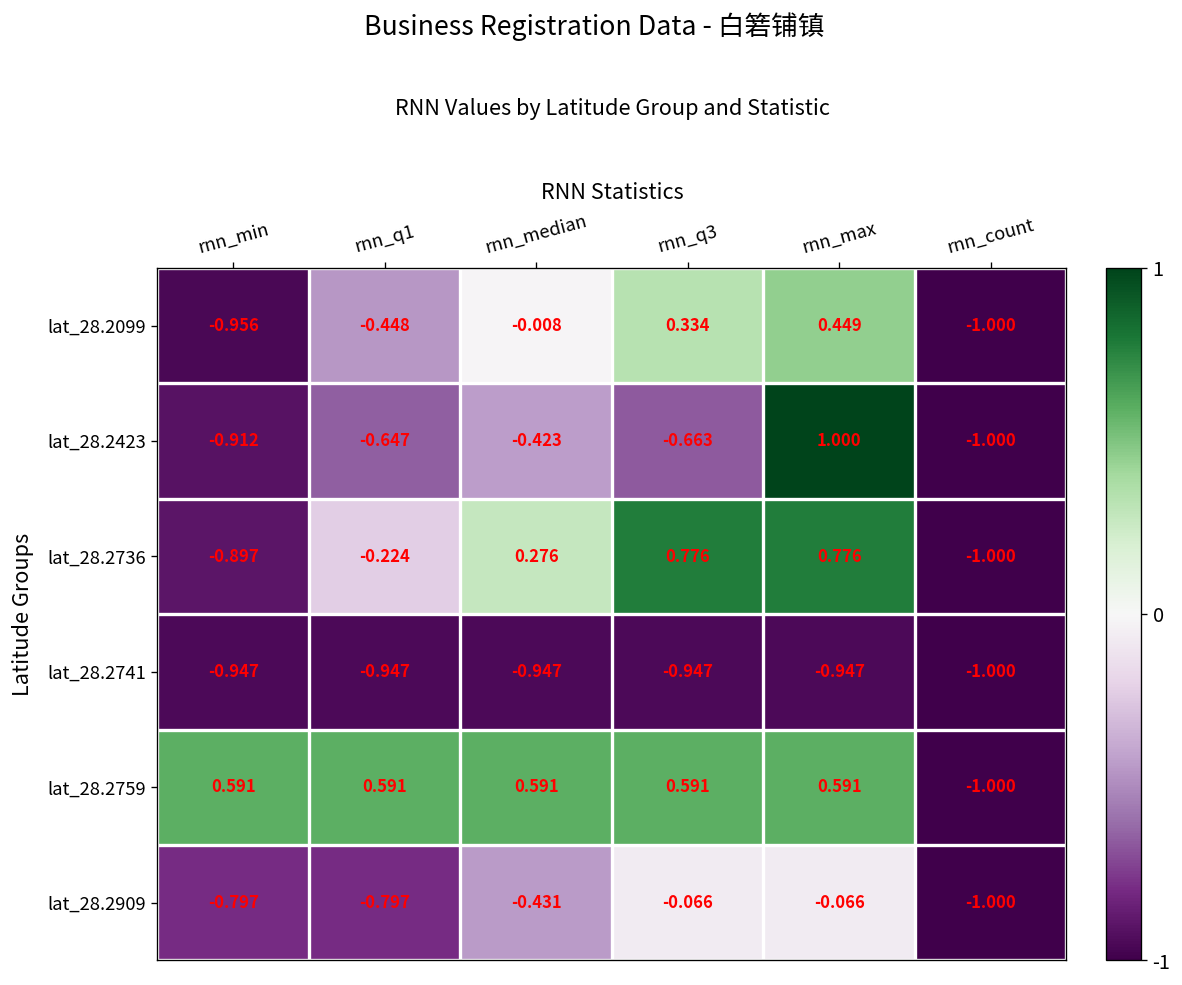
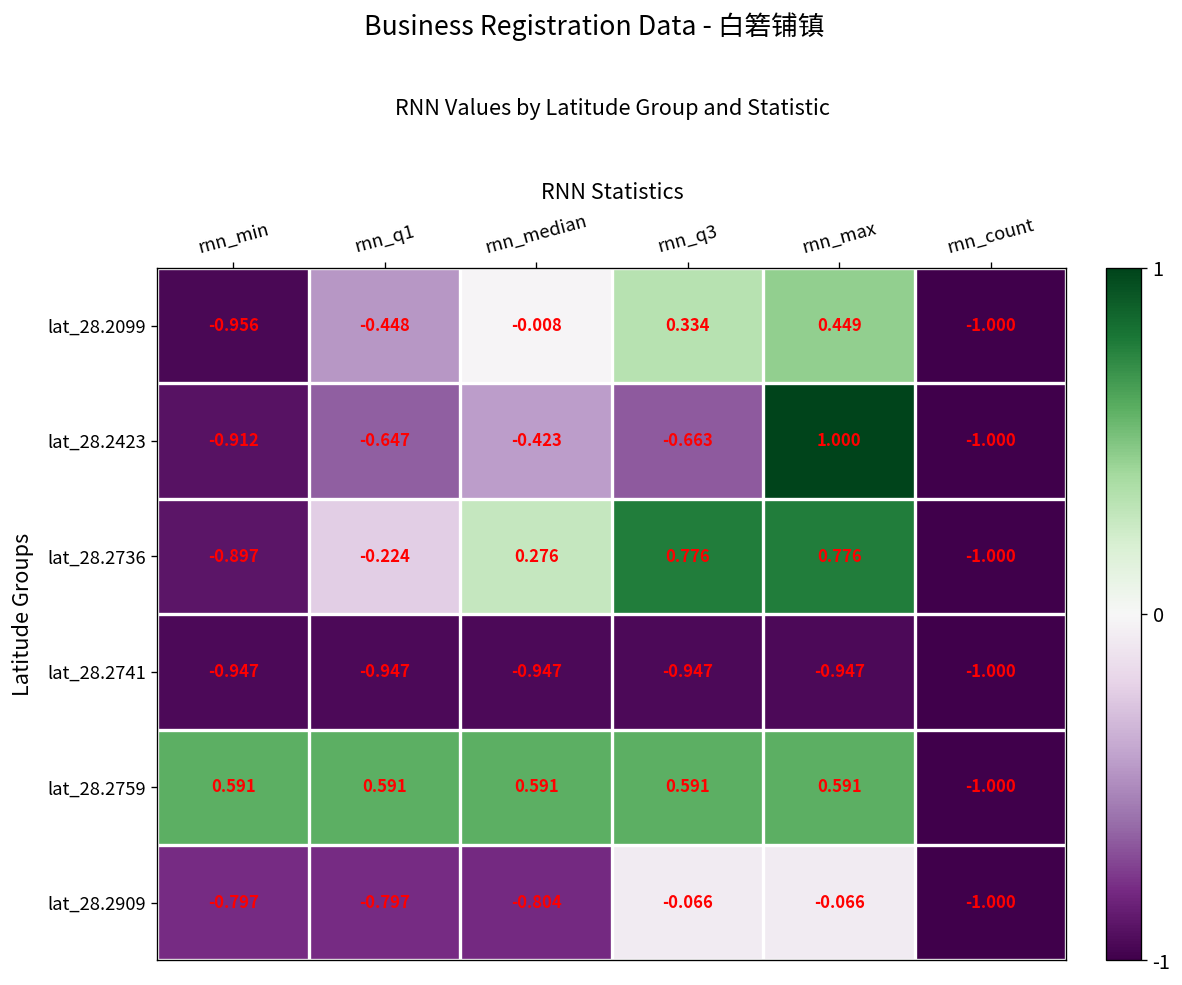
lat_28.2909, rnn_median: -0.431 -> -0.804
